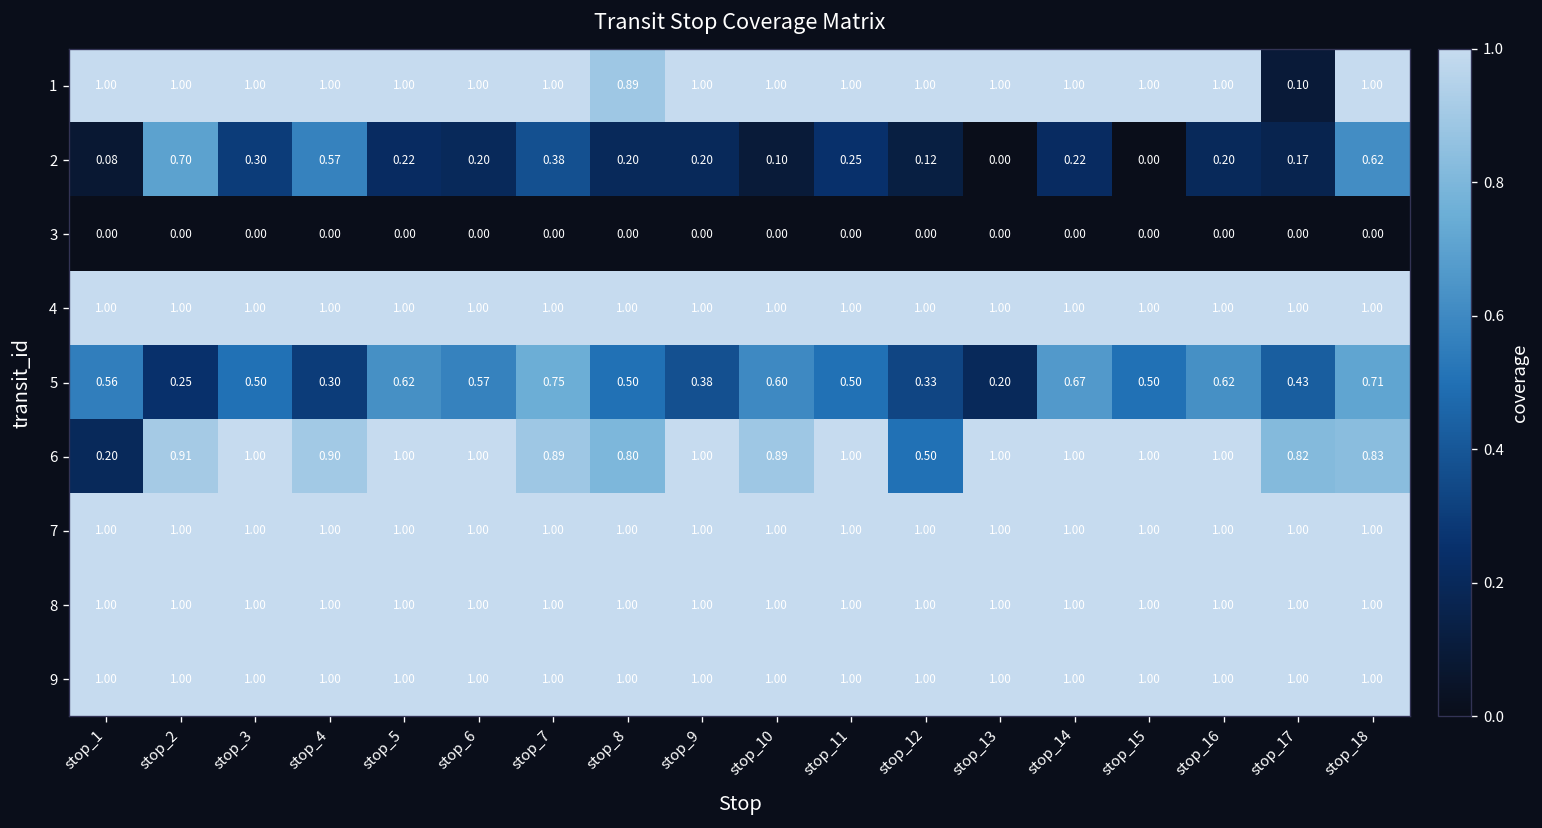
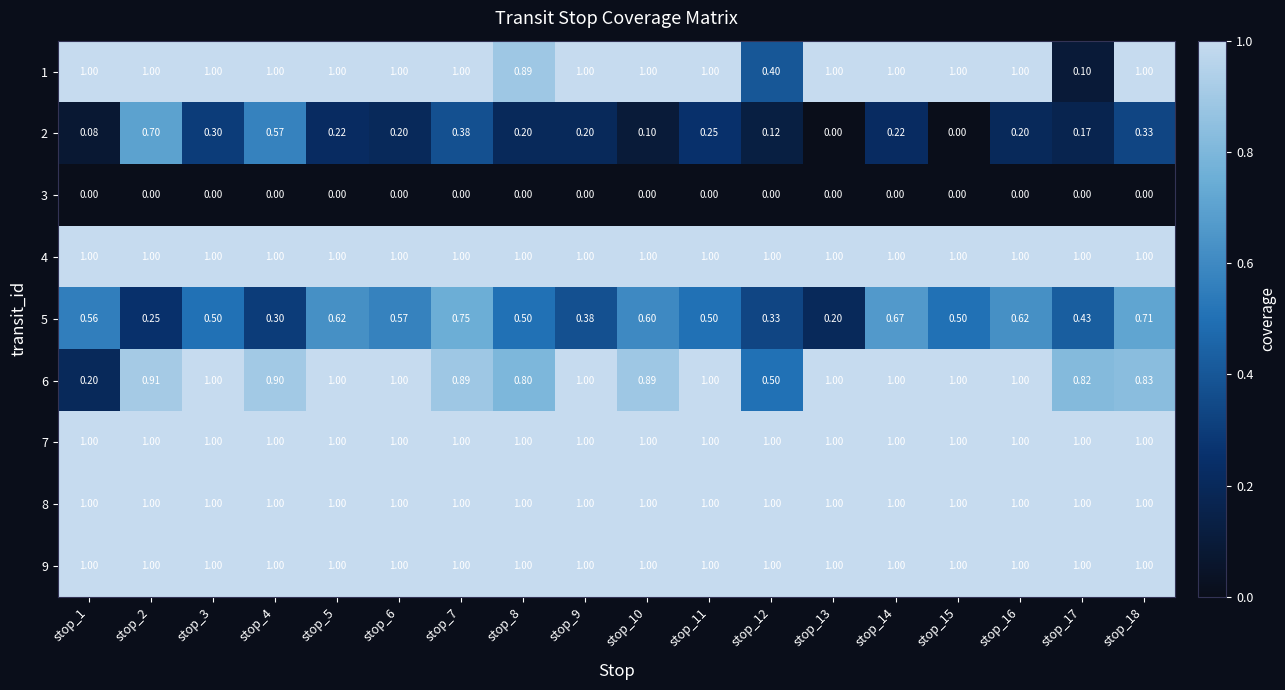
1, stop_12: 1.00 -> 0.40
2, stop_18: 0.62 -> 0.33
